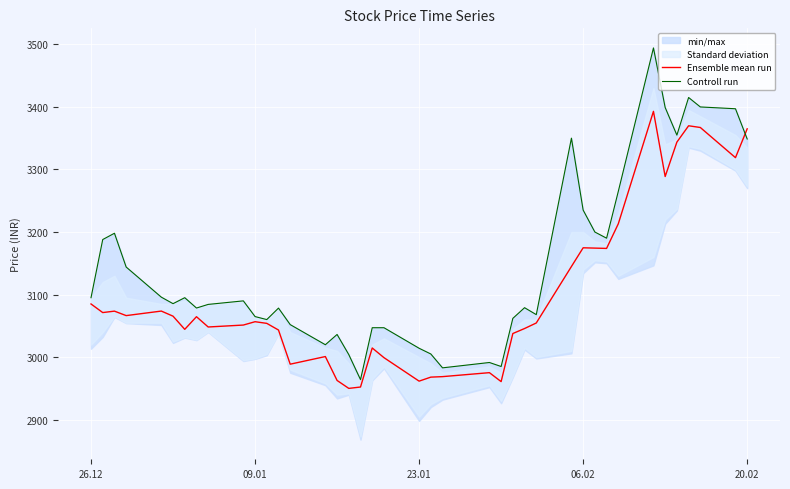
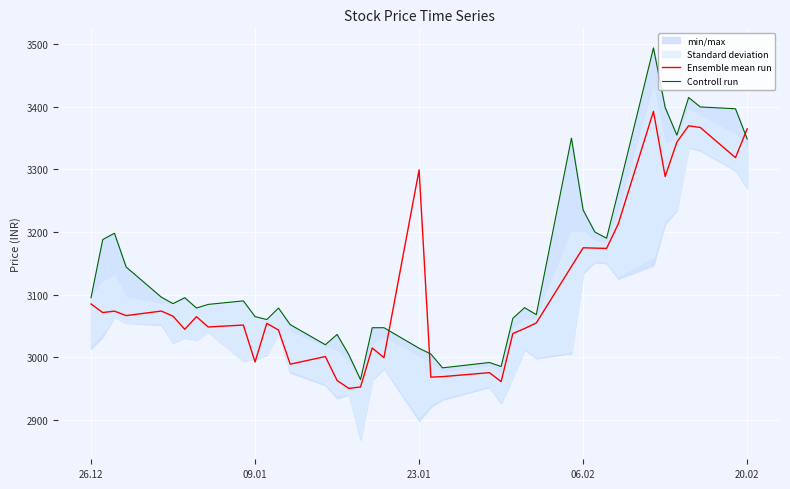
Ensemble mean run, 09.01: 3060 -> 2990
Ensemble mean run, 23.01: 2960 -> 3300
